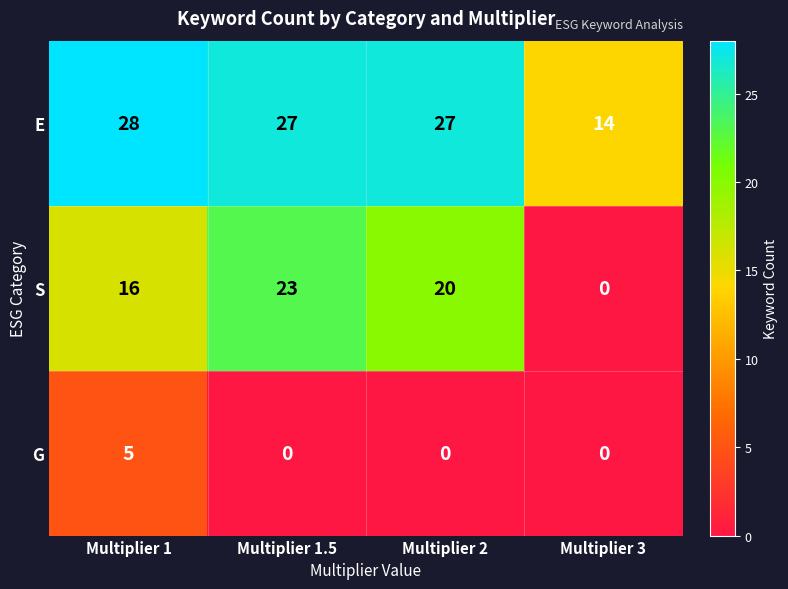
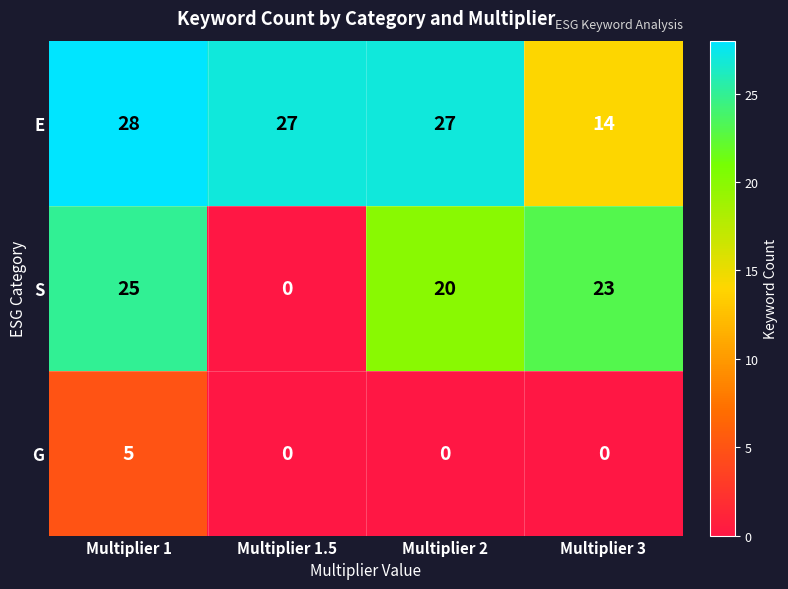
S, Multiplier 1: 16 -> 25
S, Multiplier 1.5: 23 -> 0
S, Multiplier 3: 0 -> 23
